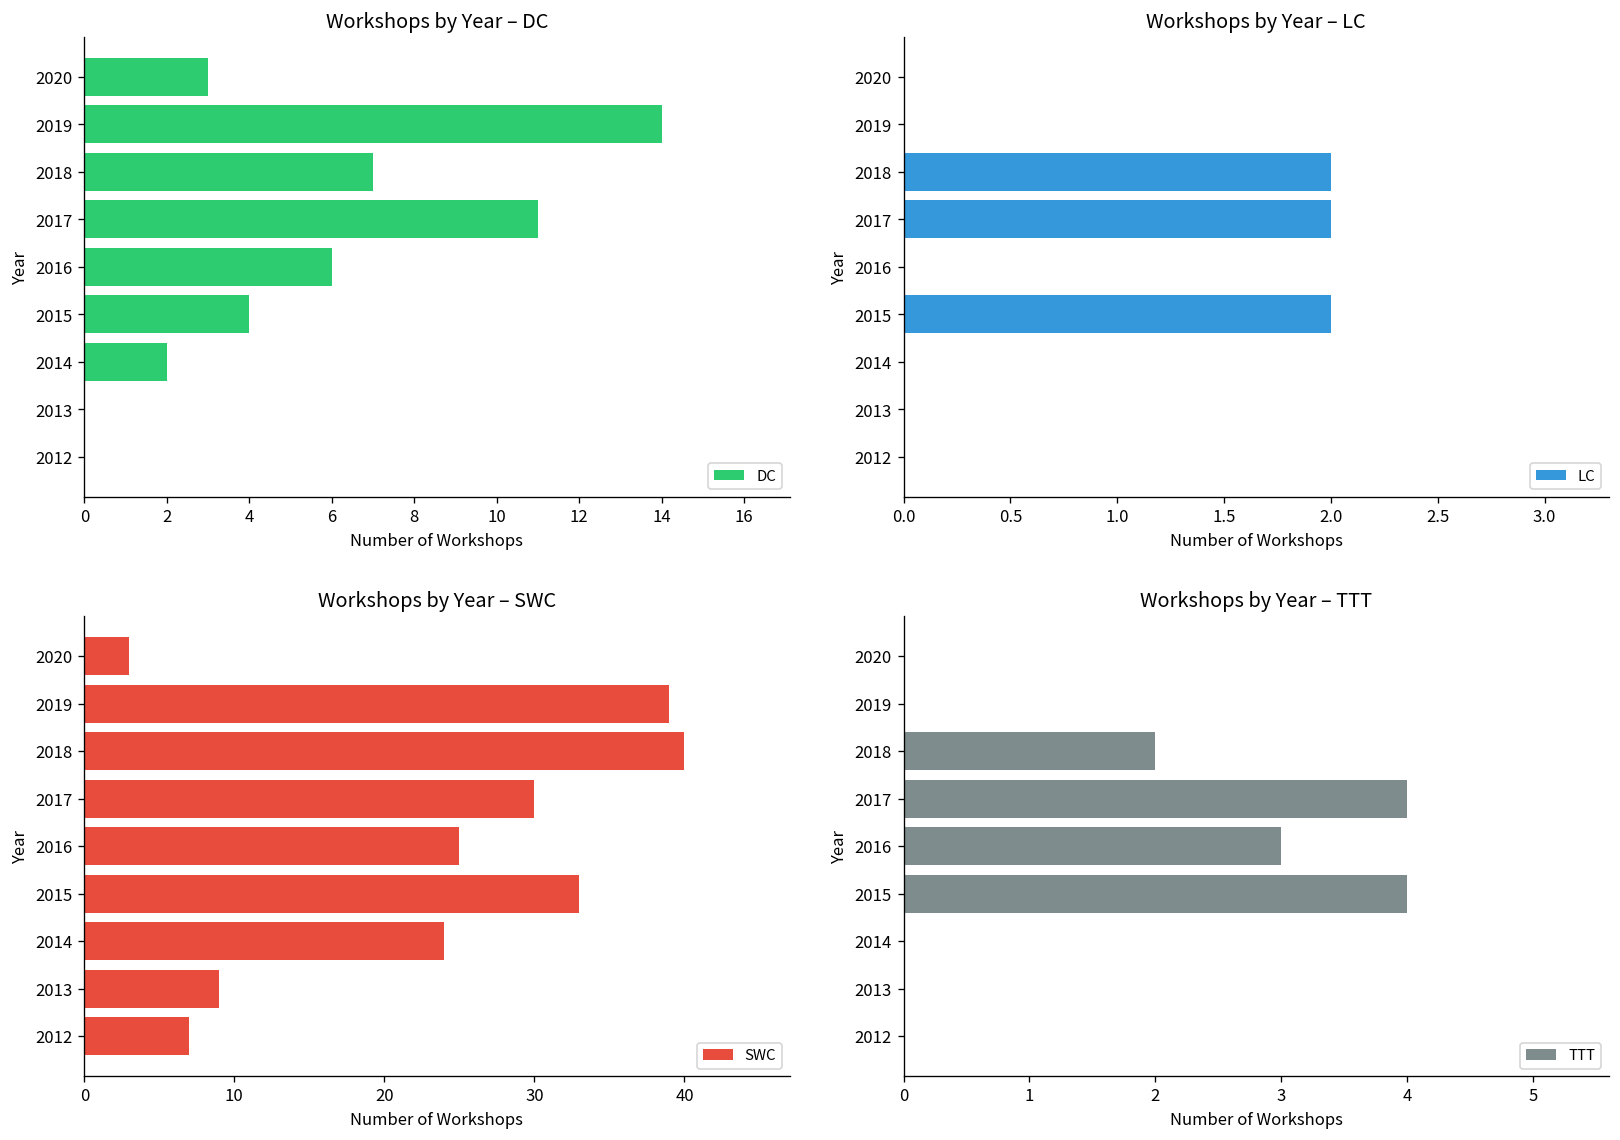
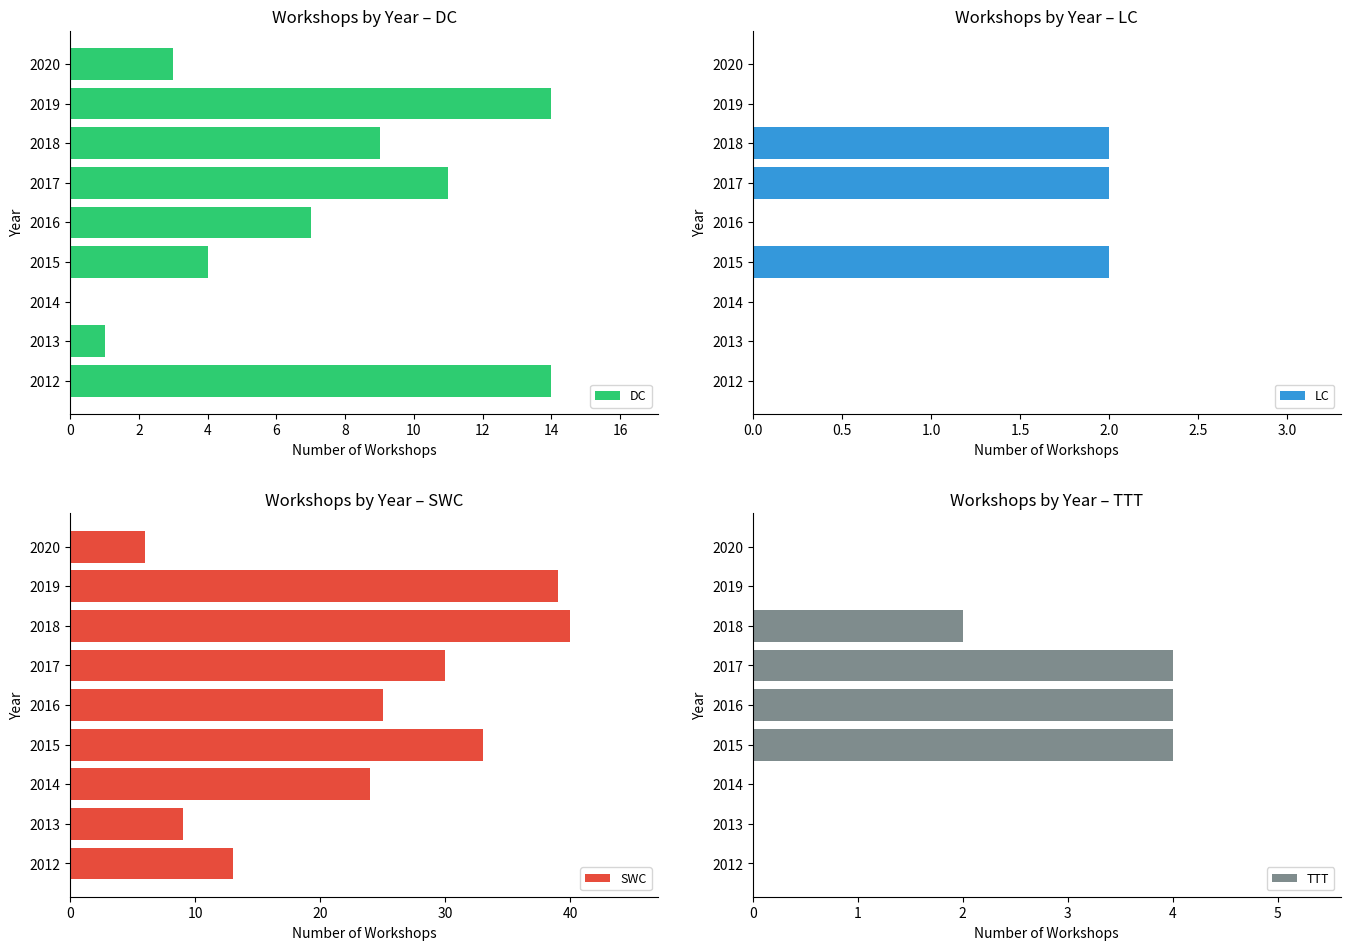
Workshops by Year – DC, 2018: 7 -> 9
Workshops by Year – DC, 2016: 6 -> 7
Workshops by Year – DC, 2014: 2 -> 0
Workshops by Year – DC, 2013: 0 -> 1
Workshops by Year – DC, 2012: 0 -> 14
Workshops by Year – SWC, 2020: 3 -> 6
Workshops by Year – SWC, 2012: 7 -> 13
Workshops by Year – TTT, 2016: 3 -> 4
